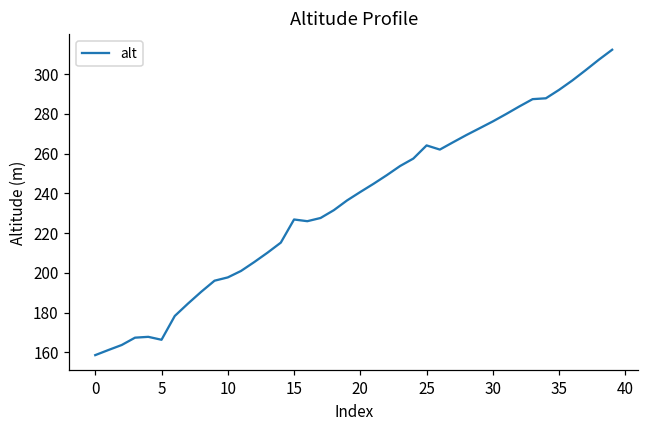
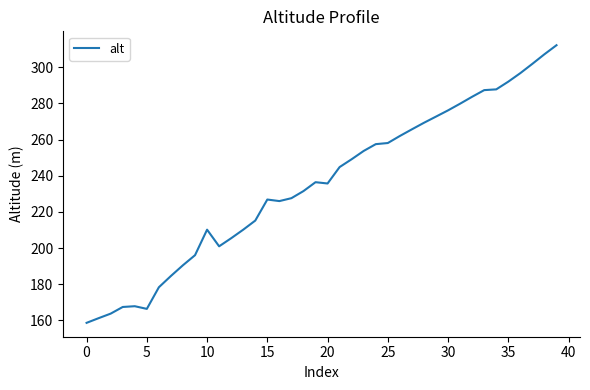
10: 198 -> 210
20: 241 -> 236
25: 264 -> 258
